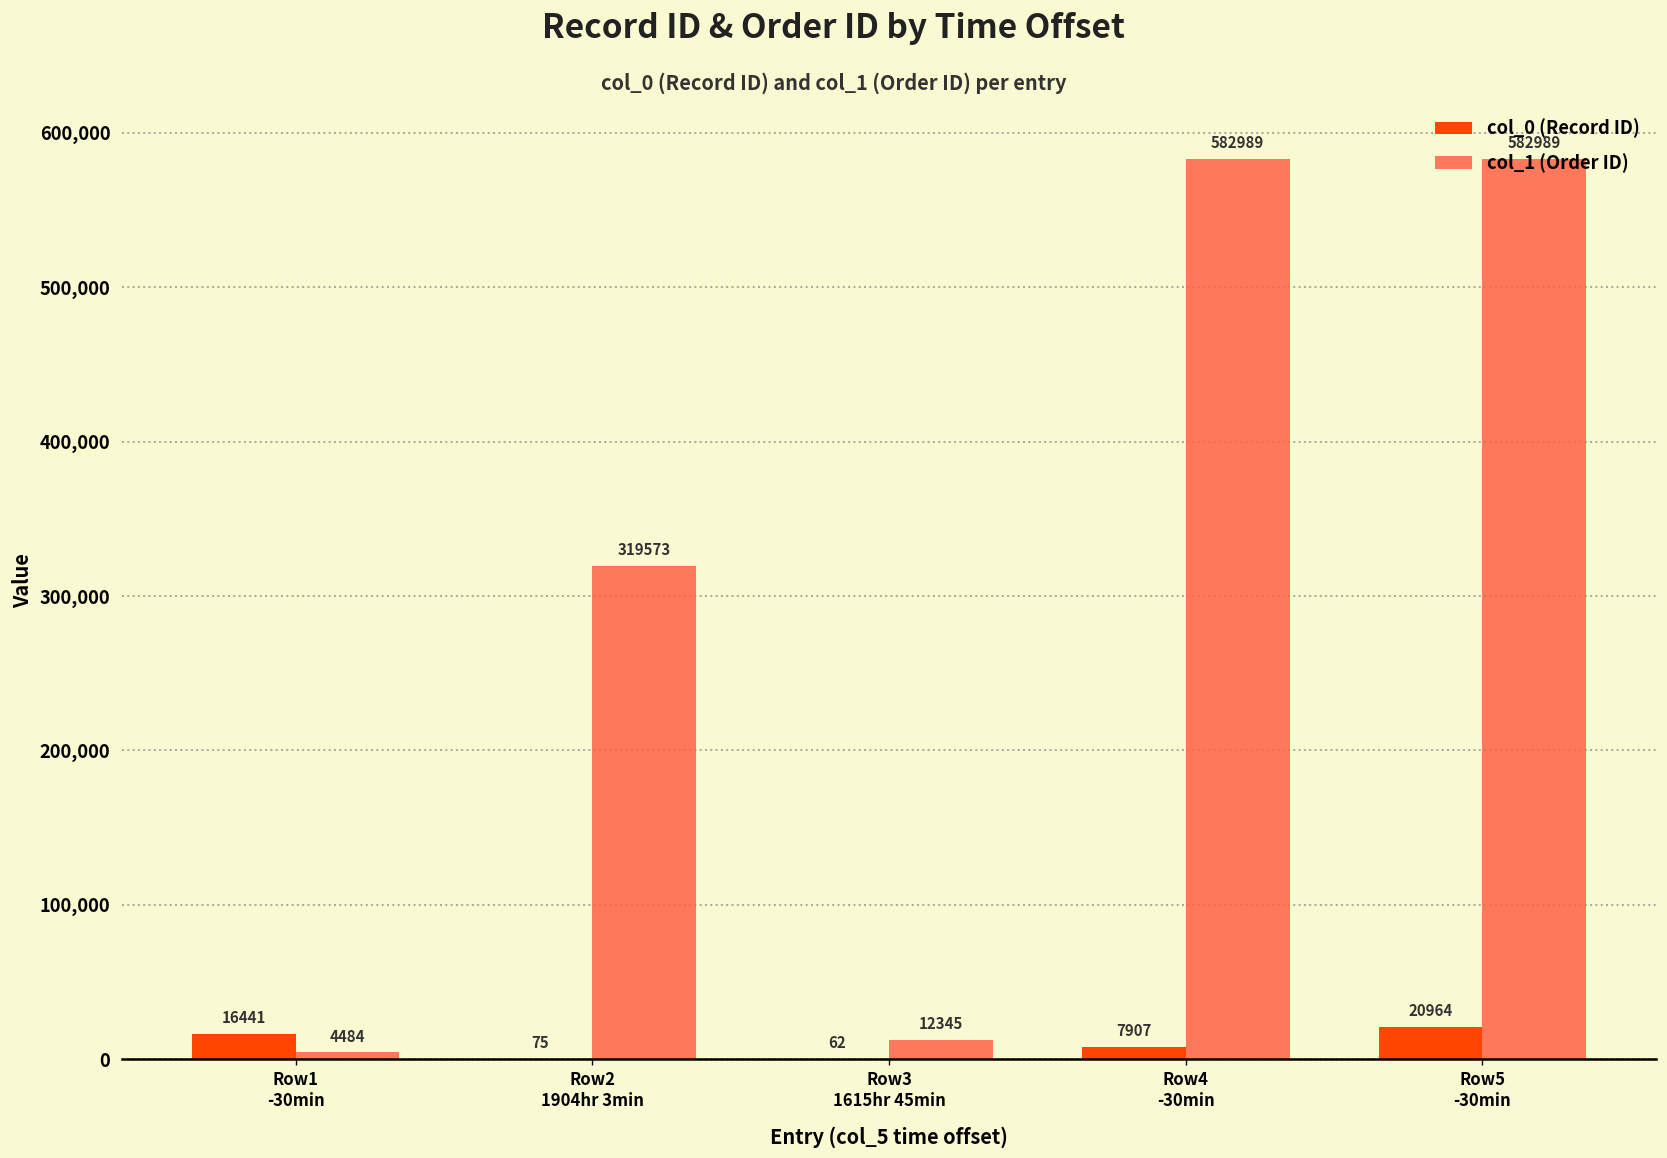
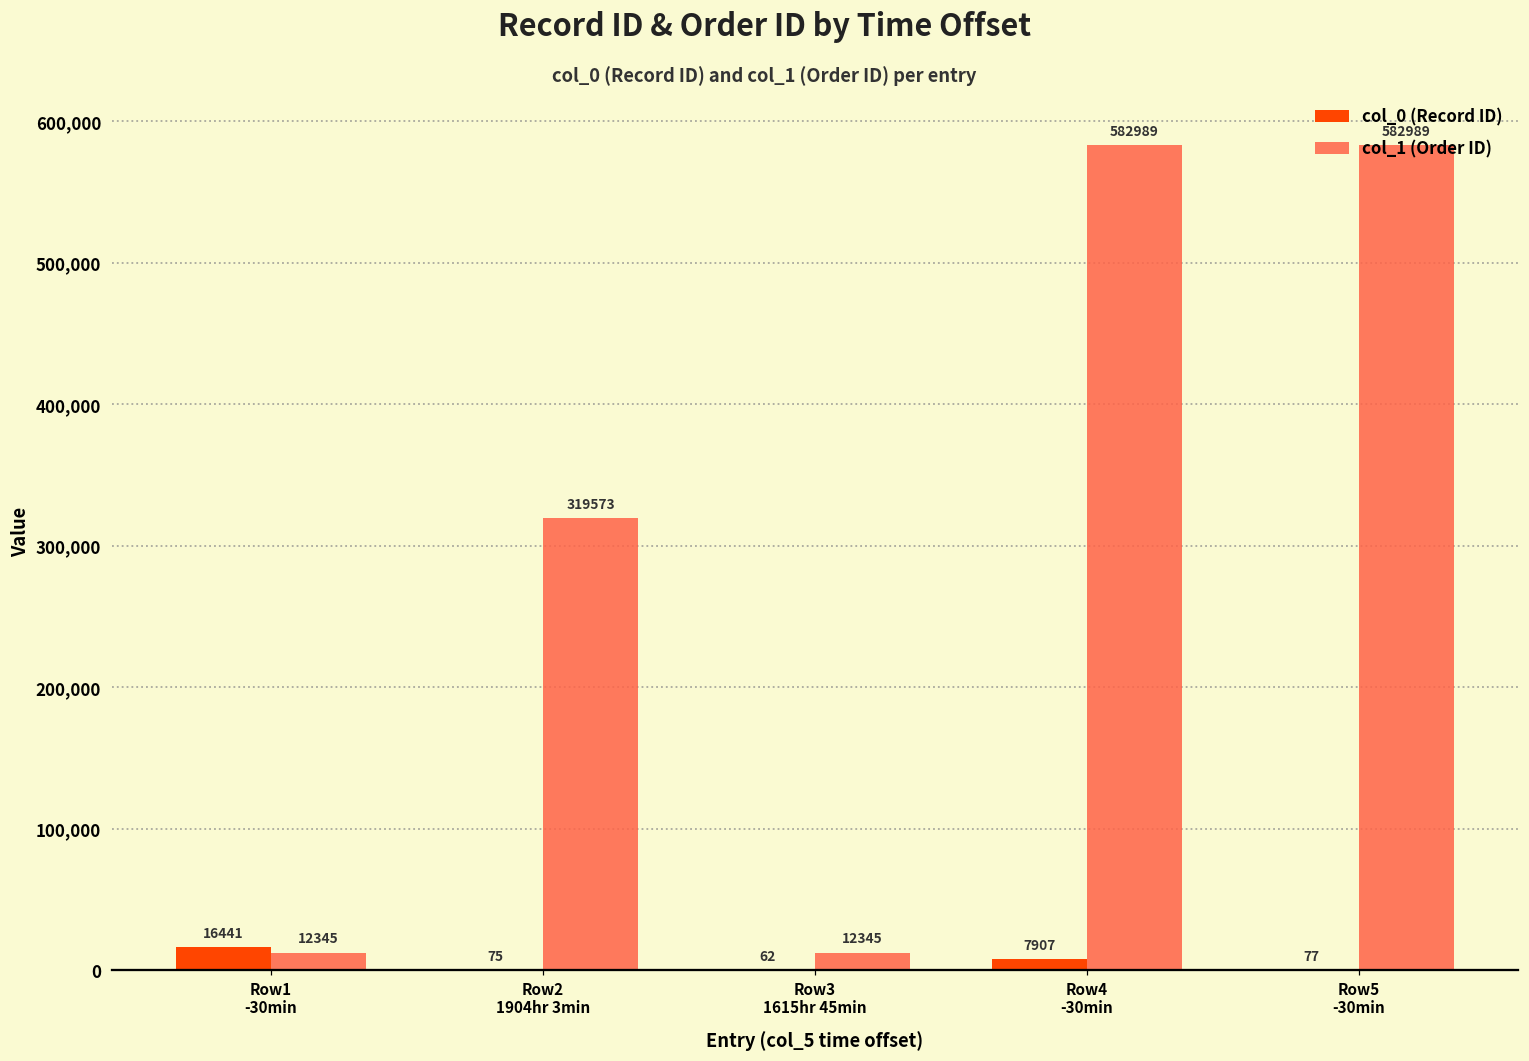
col_1 (Order ID), Row1 -30min: 4484 -> 12345
col_0 (Record ID), Row5 -30min: 20964 -> 77
